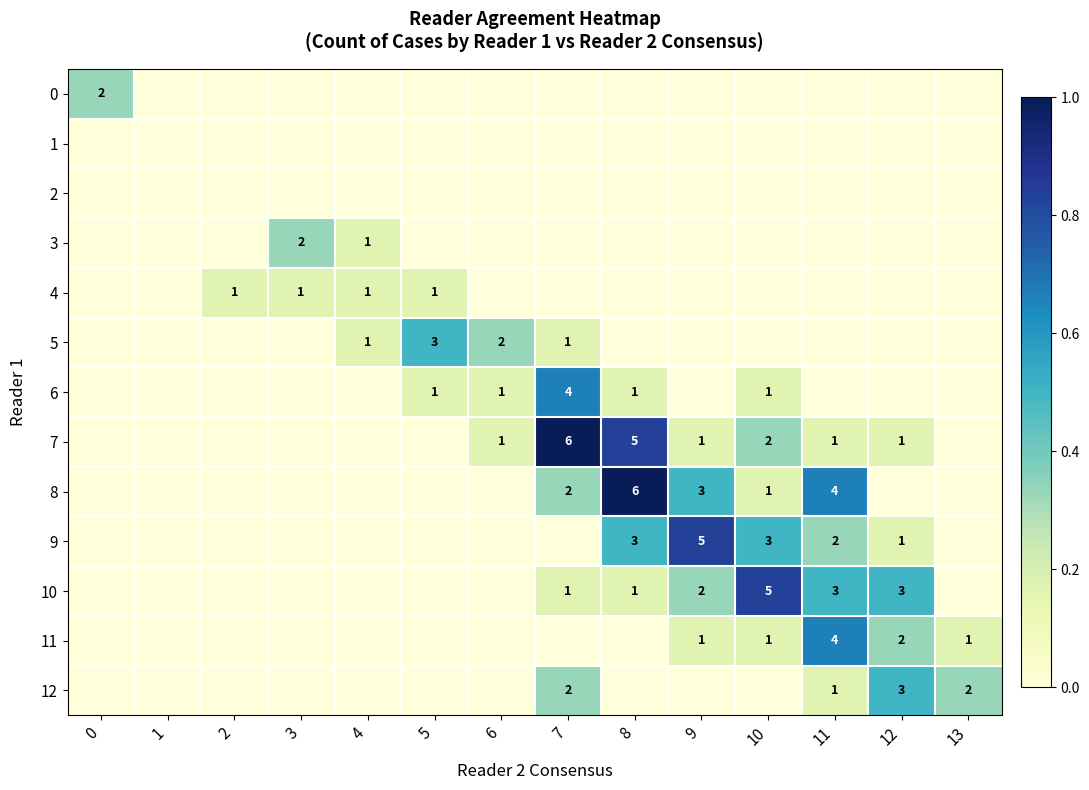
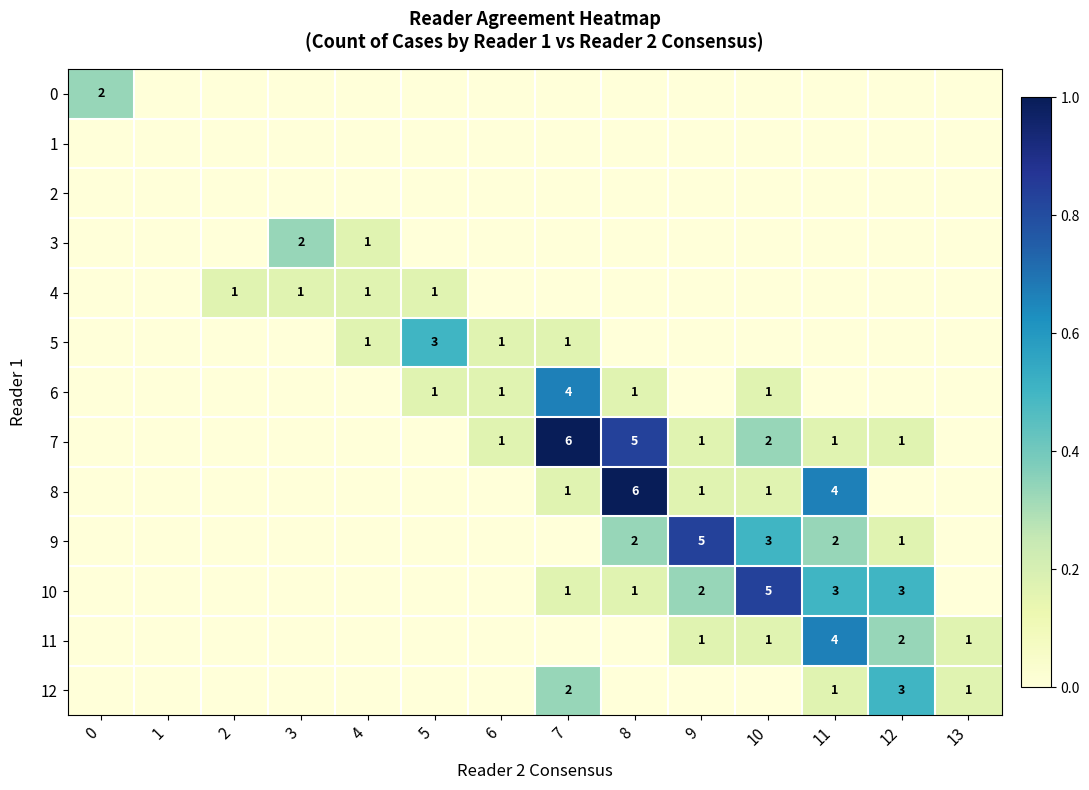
5, 6: 2 -> 1
8, 7: 2 -> 1
8, 9: 3 -> 1
9, 8: 3 -> 2
12, 13: 2 -> 1
